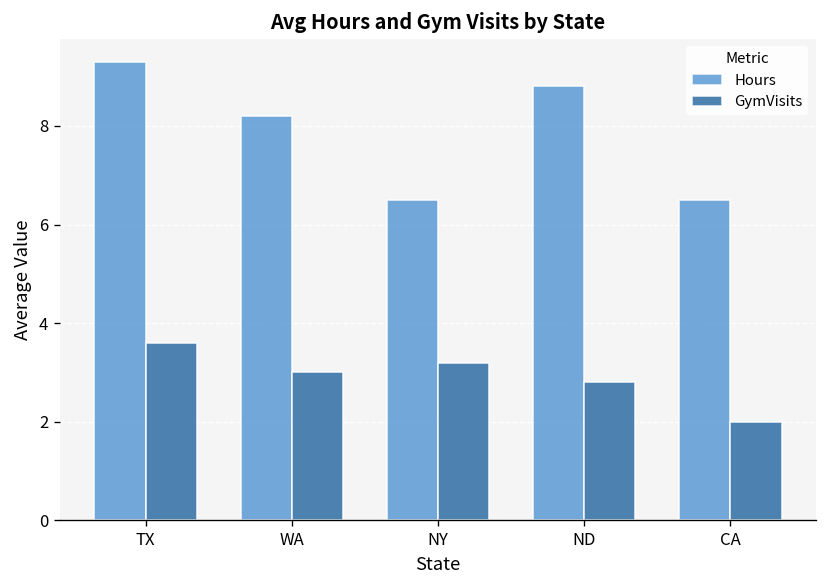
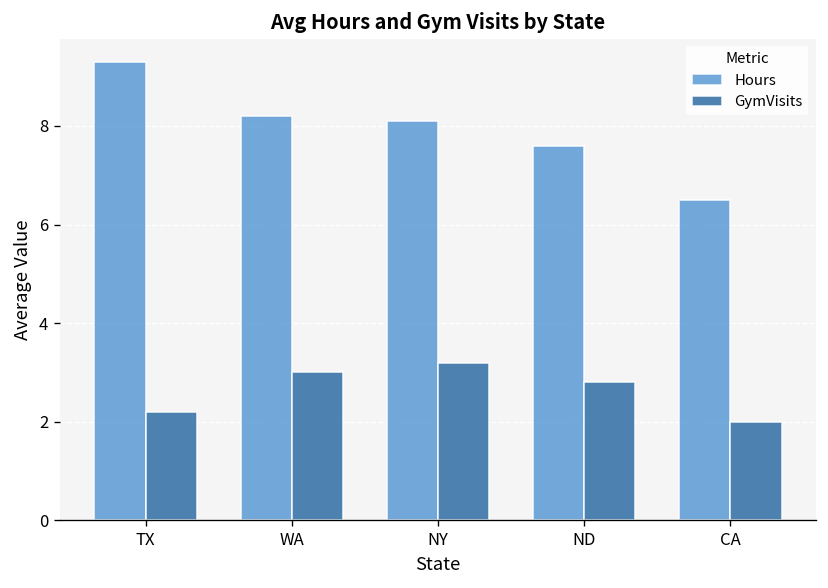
GymVisits, TX: 3.6 -> 2.2
Hours, NY: 6.5 -> 8.1
Hours, ND: 8.8 -> 7.6
